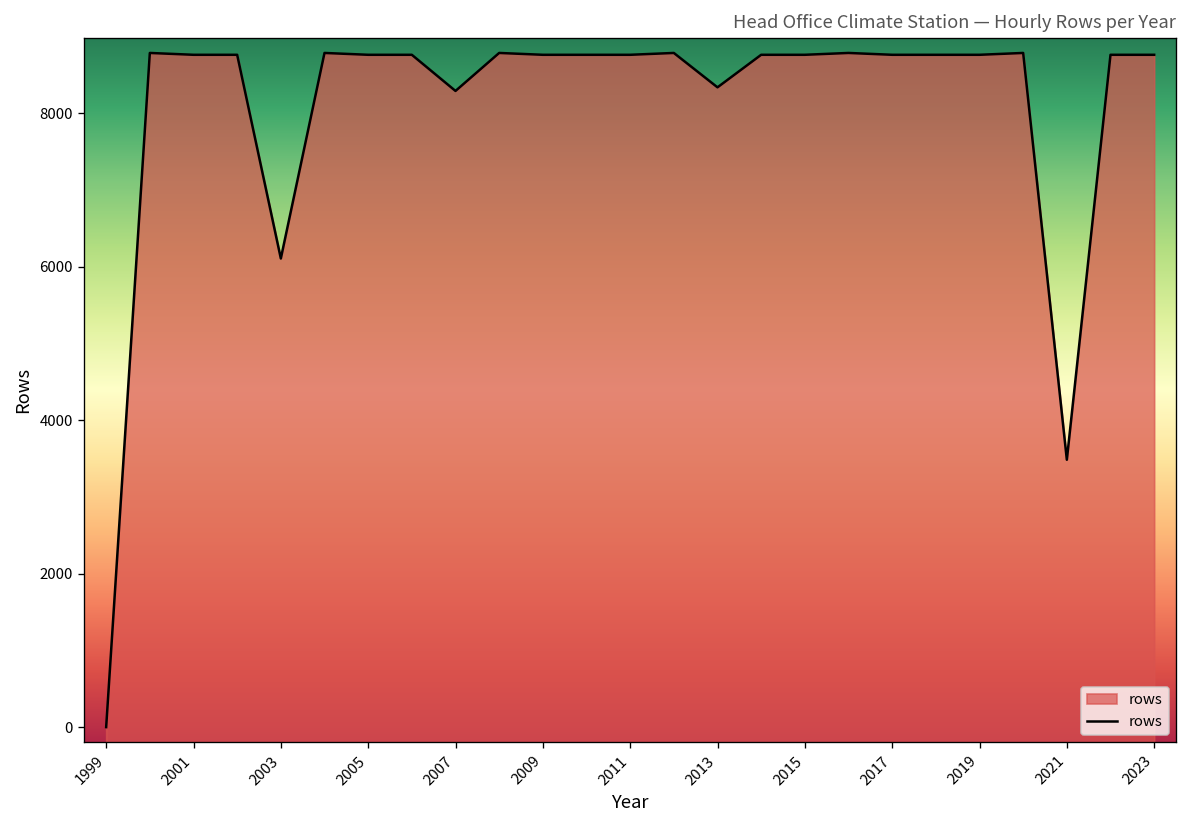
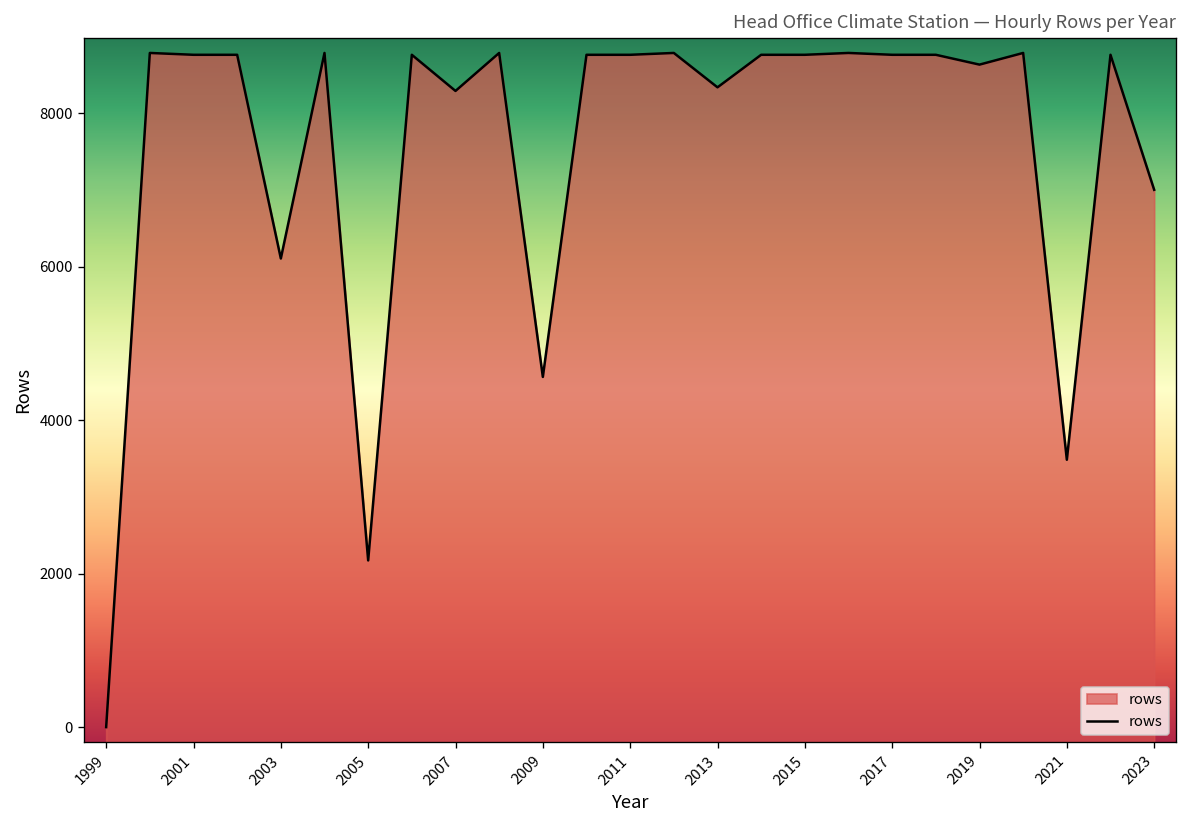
2005: 8800 -> 2200
2009: 8800 -> 4600
2019: 8800 -> 8600
2023: 8800 -> 7000
